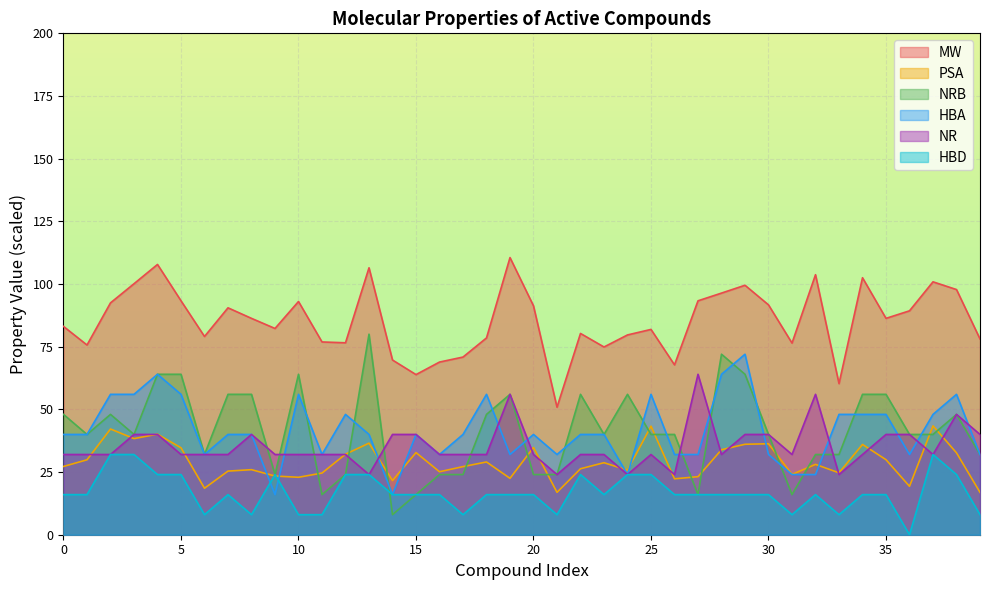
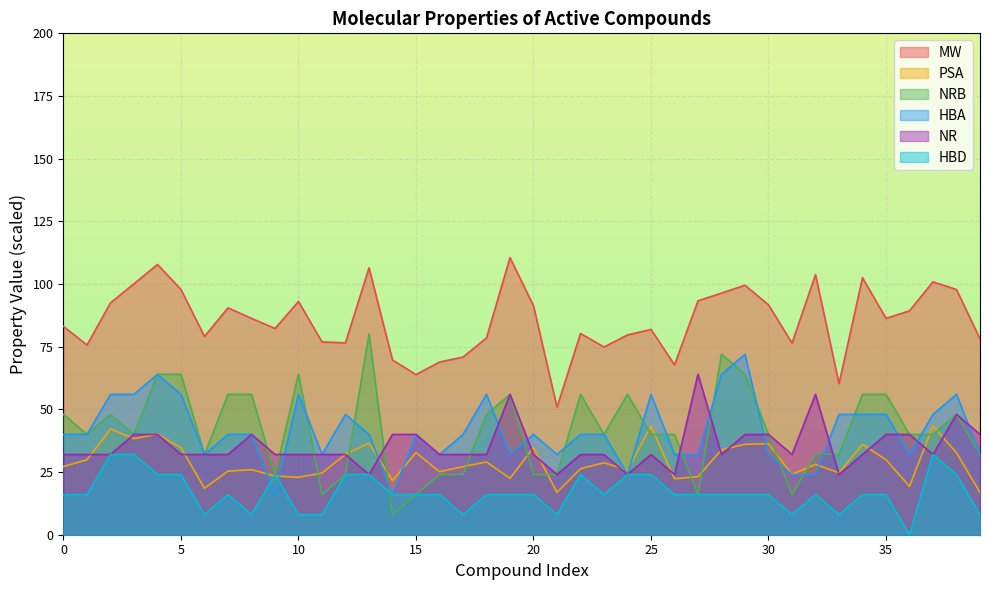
MW, 5: 93 -> 98
